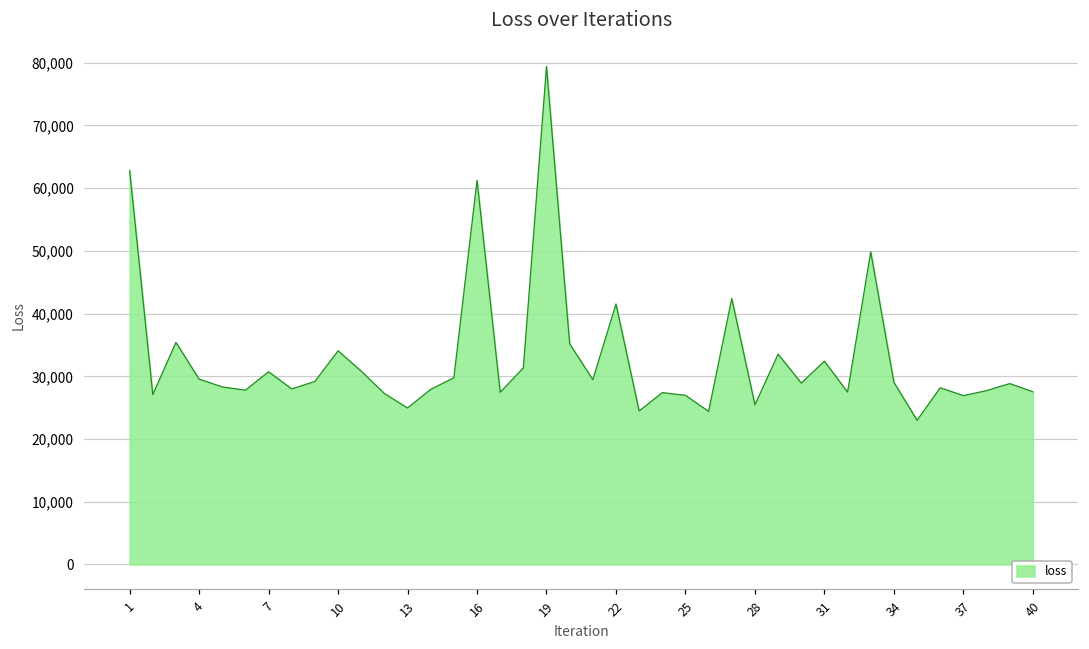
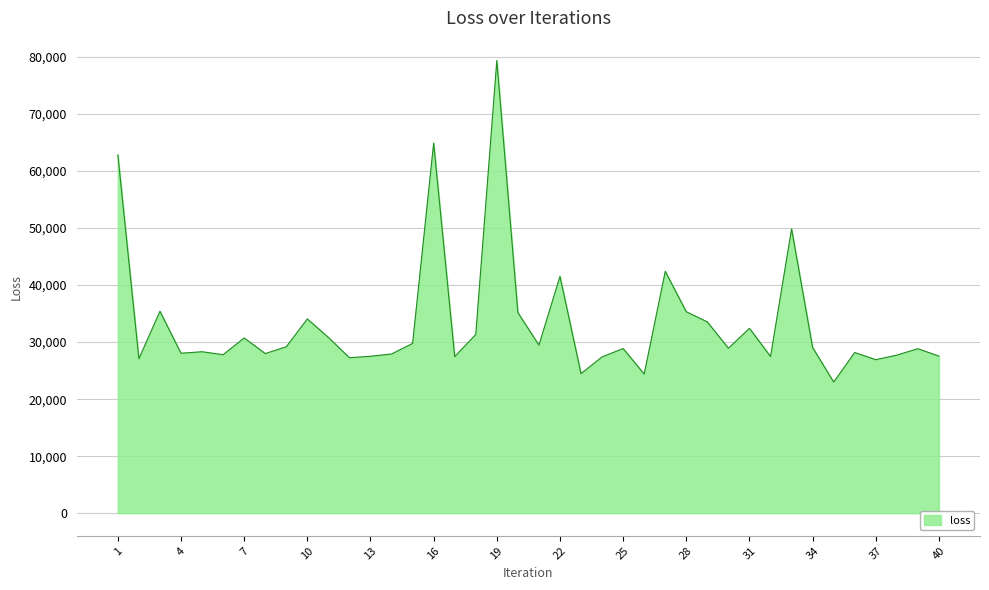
4: 30,000 -> 28,000
13: 25,000 -> 28,000
16: 61,000 -> 65,000
25: 27,000 -> 29,000
28: 25,000 -> 35,000
